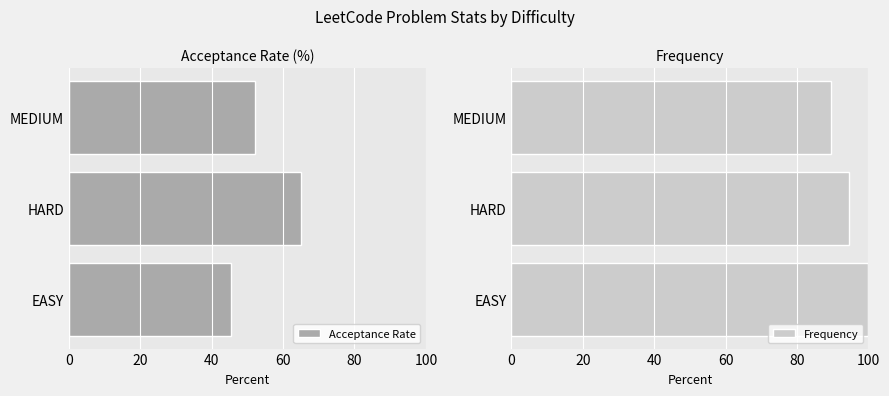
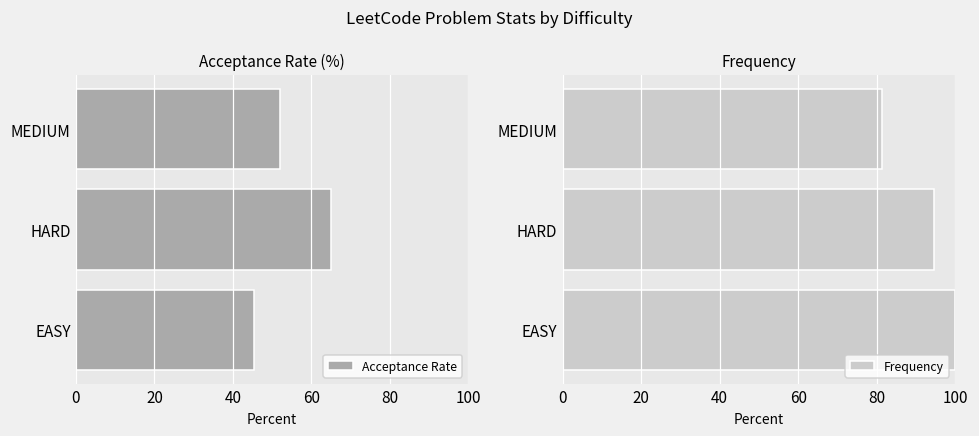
Frequency, MEDIUM: 90 -> 81
